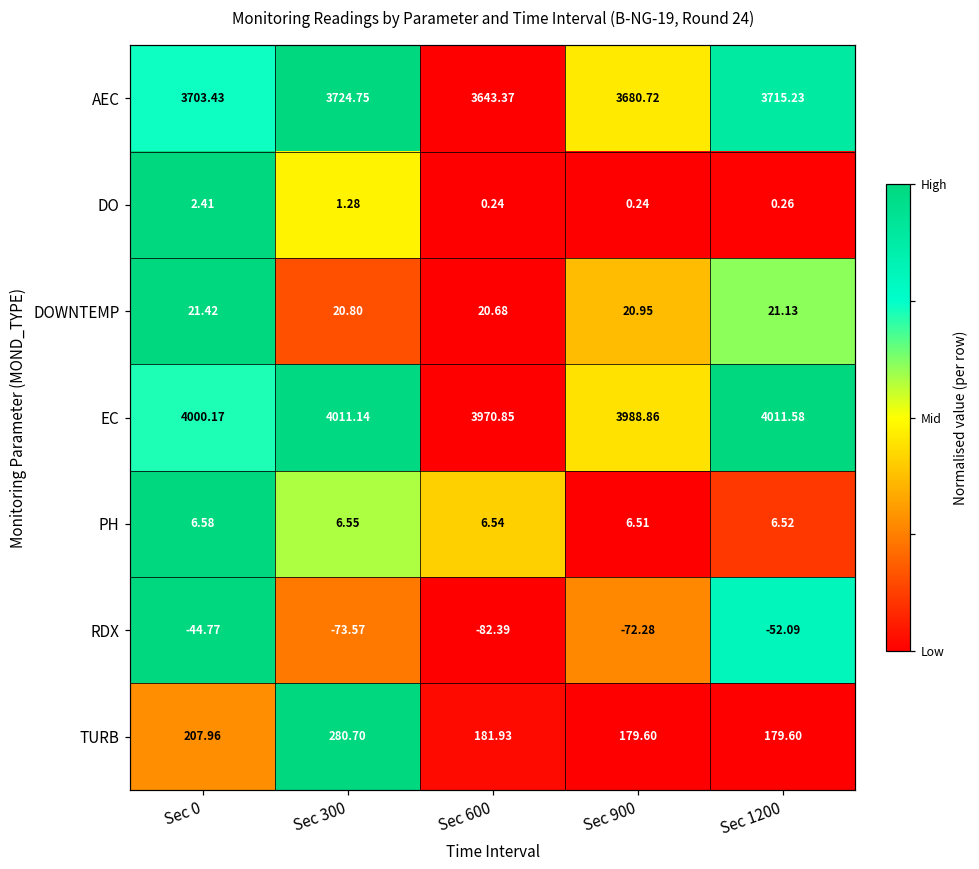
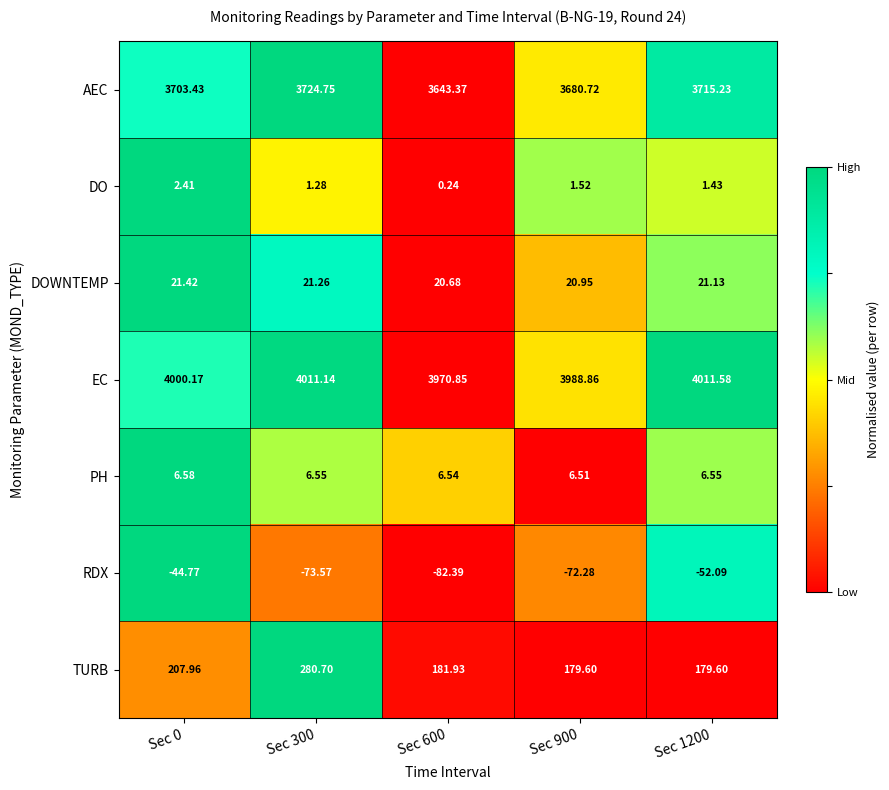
DO, Sec 900: 0.24 -> 1.52
DO, Sec 1200: 0.26 -> 1.43
DOWNTEMP, Sec 300: 20.80 -> 21.26
PH, Sec 1200: 6.52 -> 6.55
